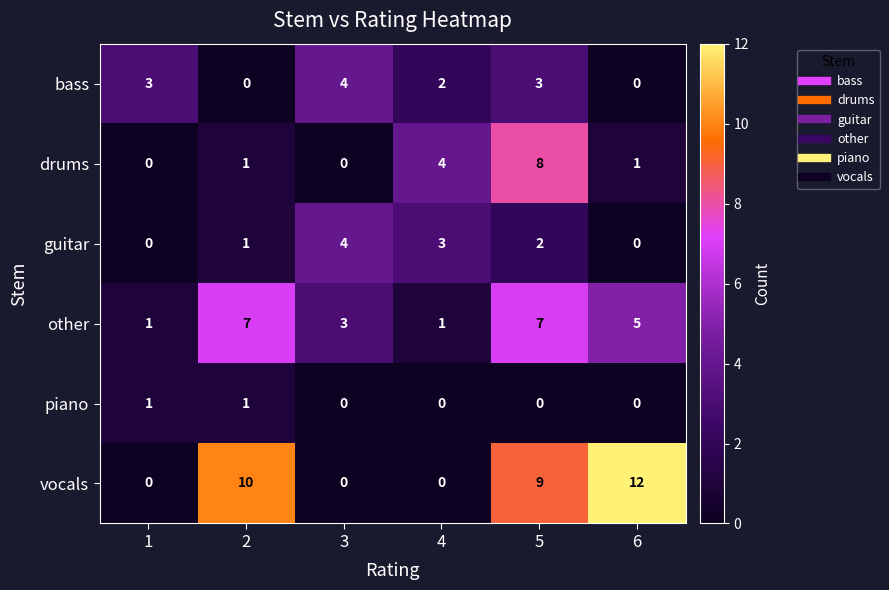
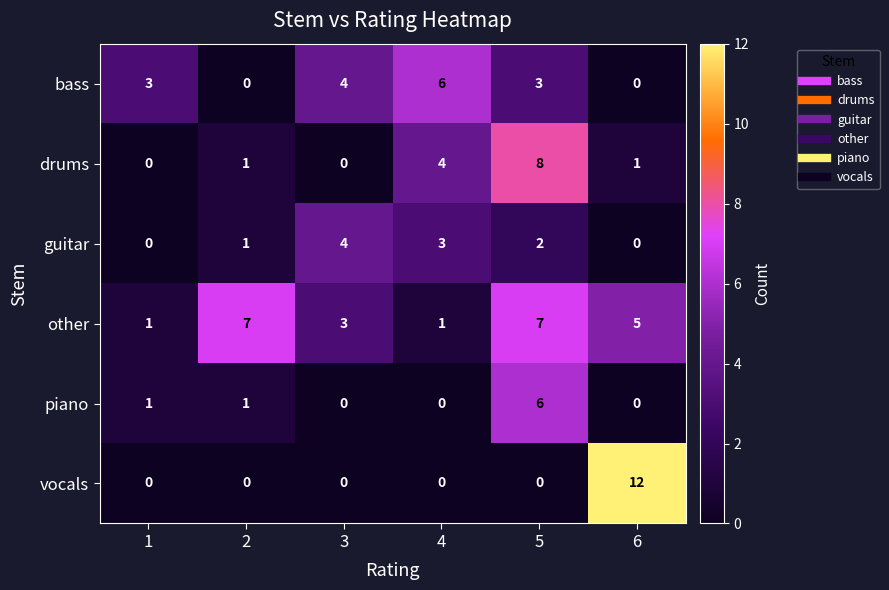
bass, 4: 2 -> 6
piano, 5: 0 -> 6
vocals, 2: 10 -> 0
vocals, 5: 9 -> 0
